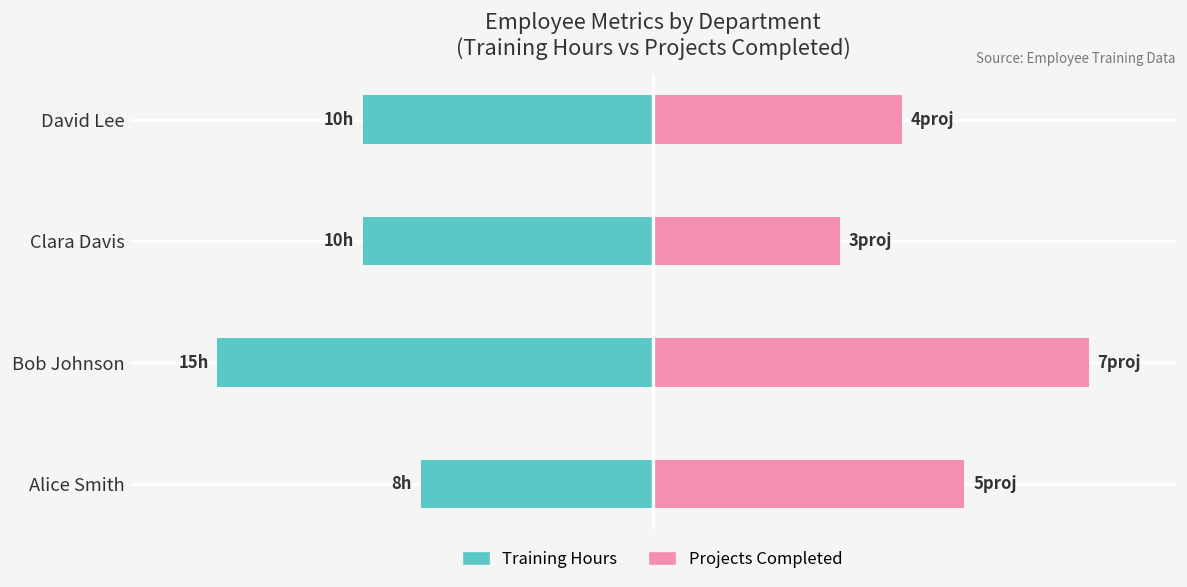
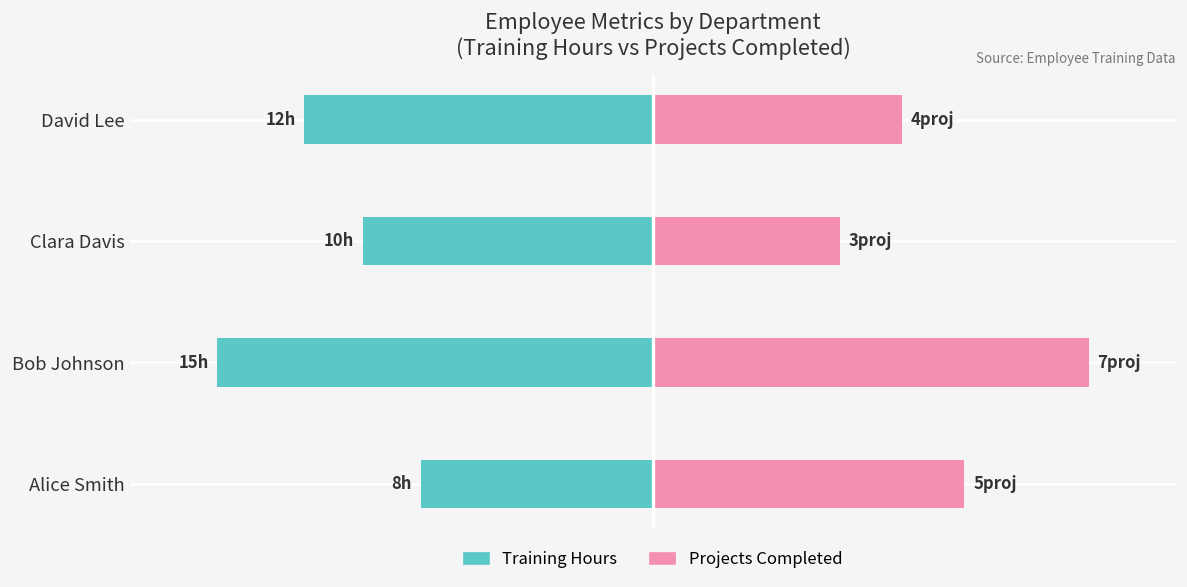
Training Hours, David Lee: 10h -> 12h
